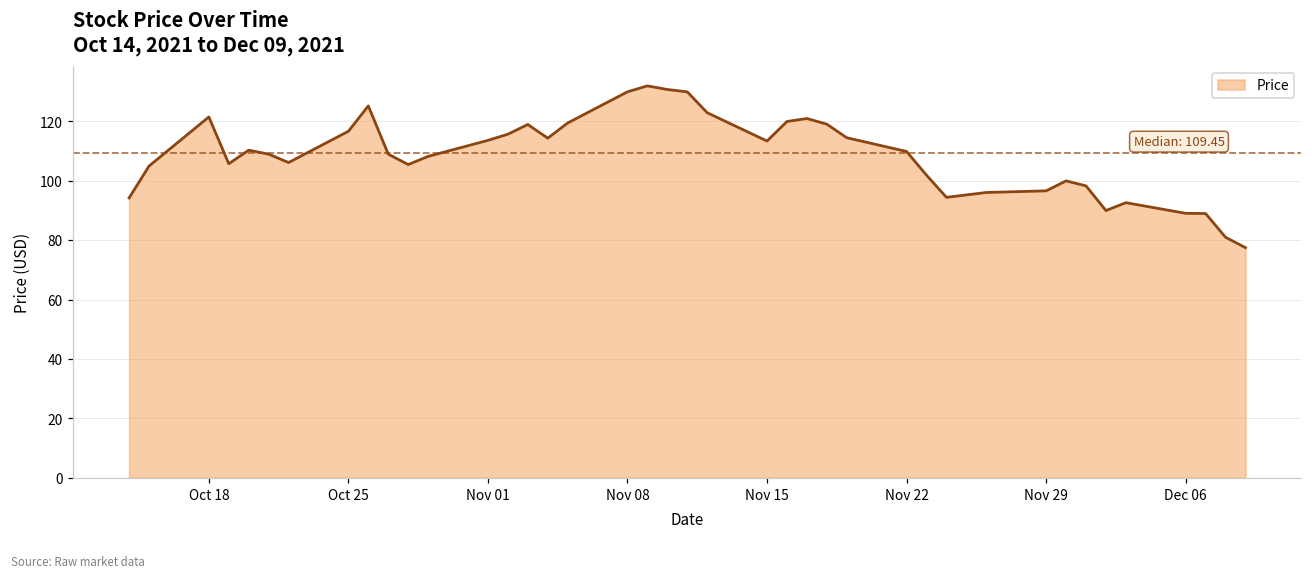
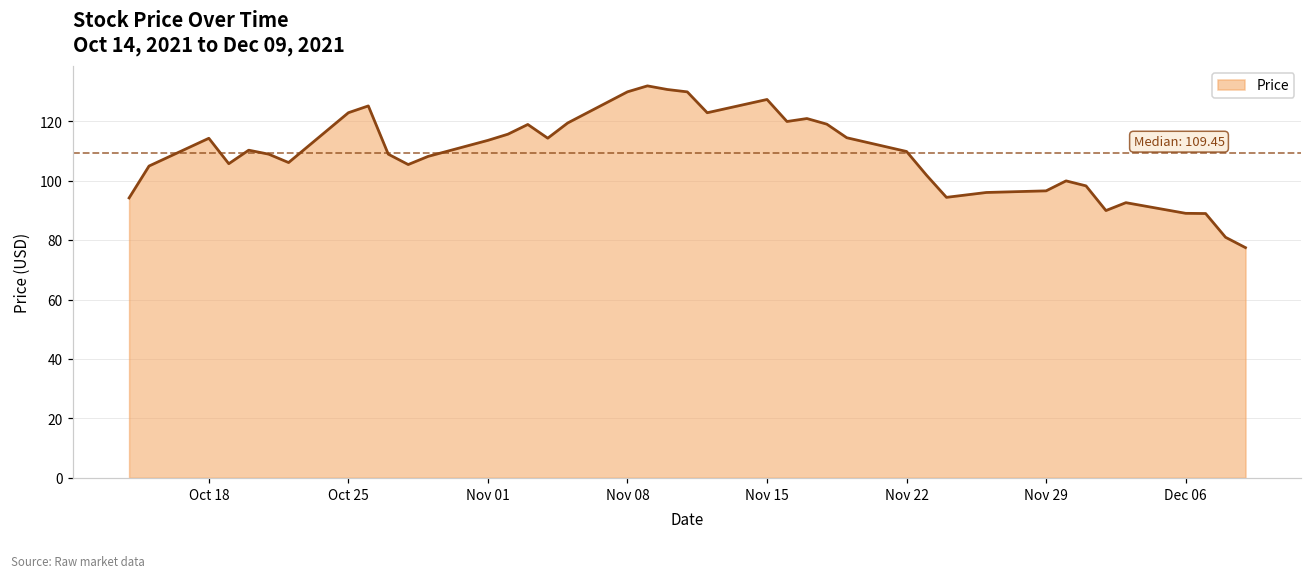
Oct 18: 122 -> 114
Oct 25: 117 -> 123
Nov 15: 113 -> 127
